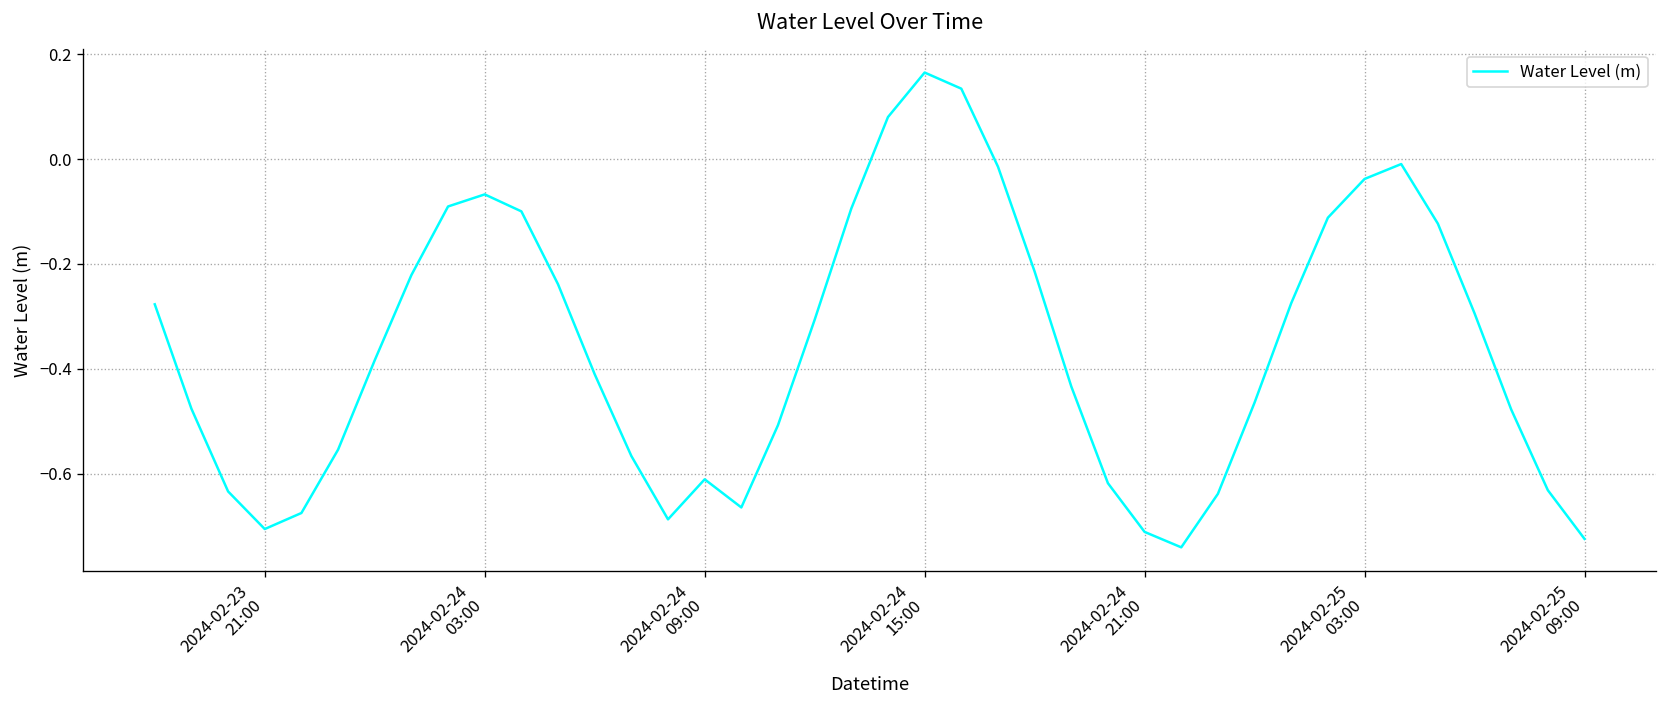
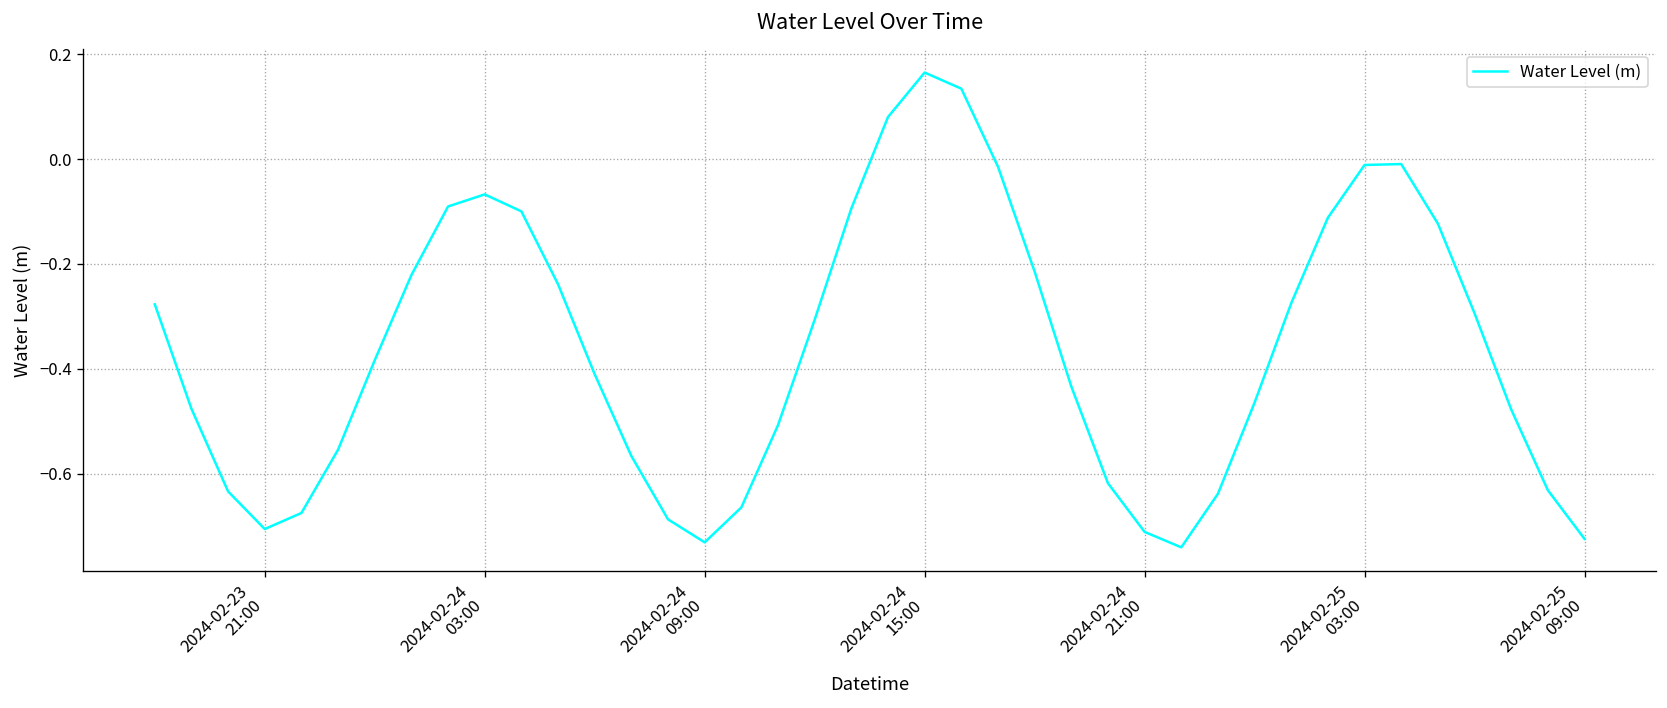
2024-02-24 09:00: -0.61 -> -0.73
2024-02-25 03:00: -0.04 -> -0.01
